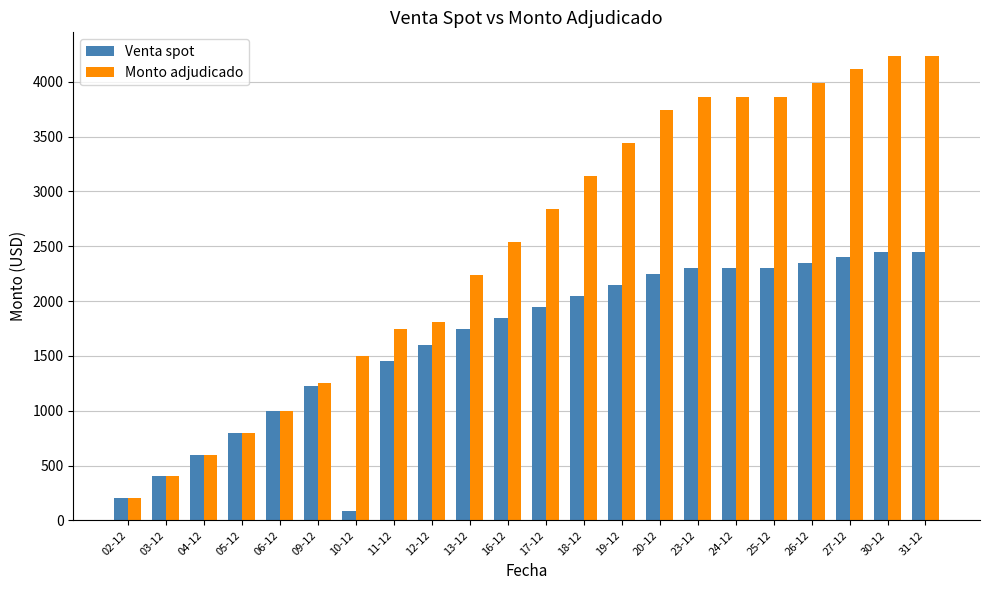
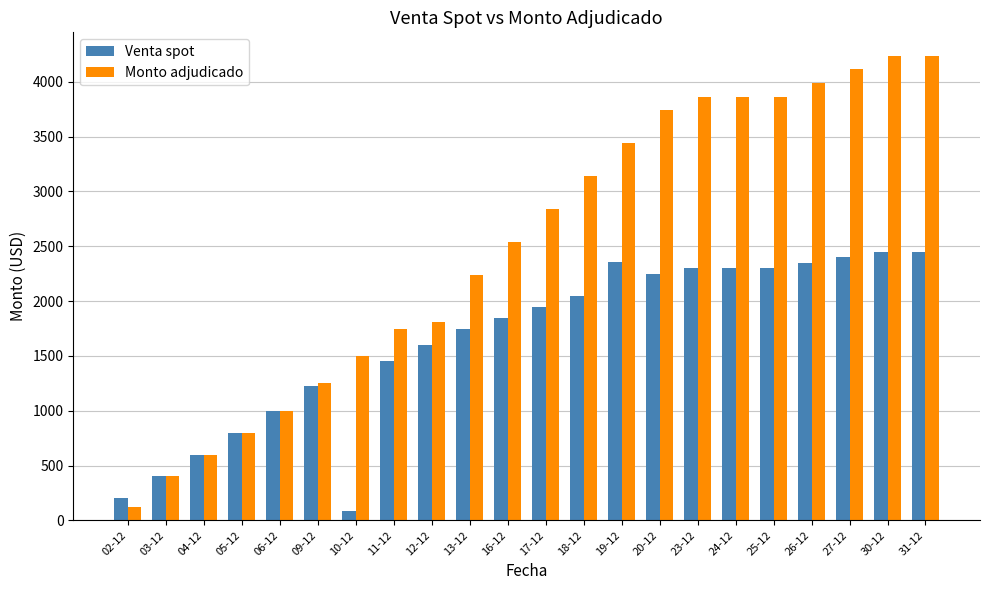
Monto adjudicado, 02-12: 200 -> 120
Venta spot, 19-12: 2150 -> 2360
